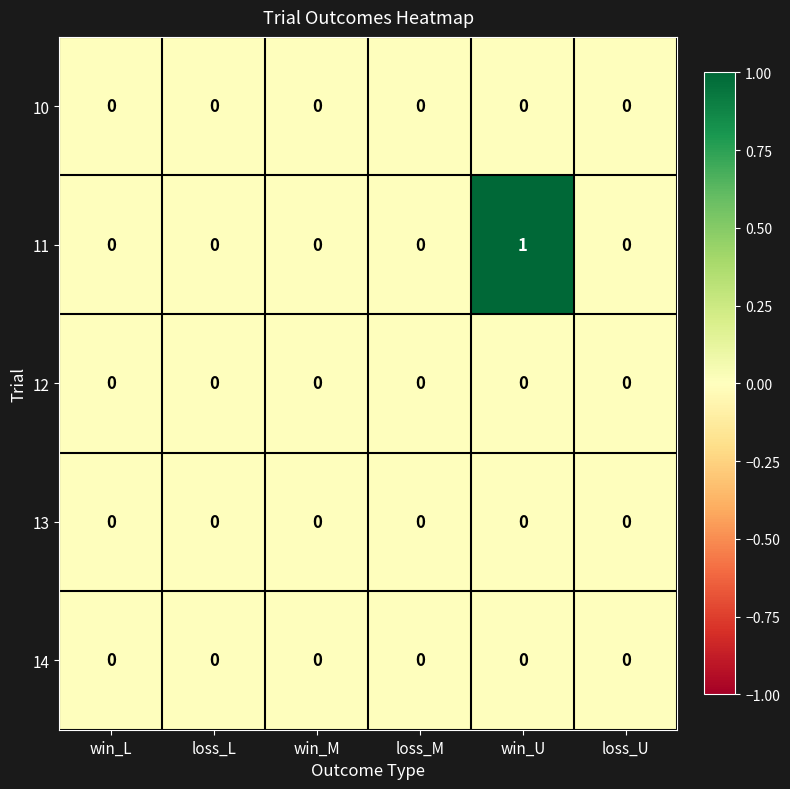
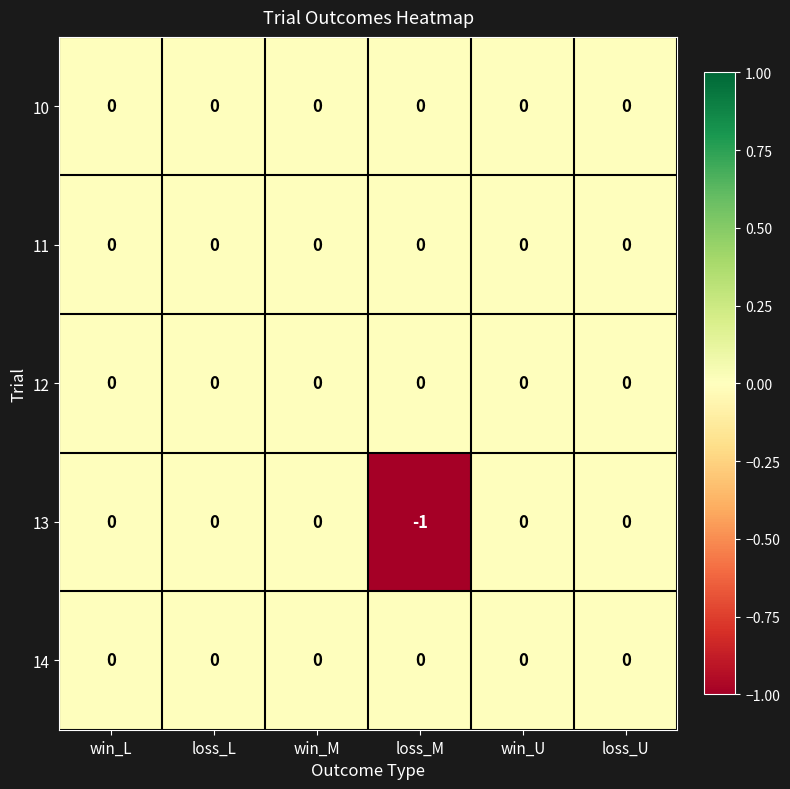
11, win_U: 1 -> 0
13, loss_M: 0 -> -1
